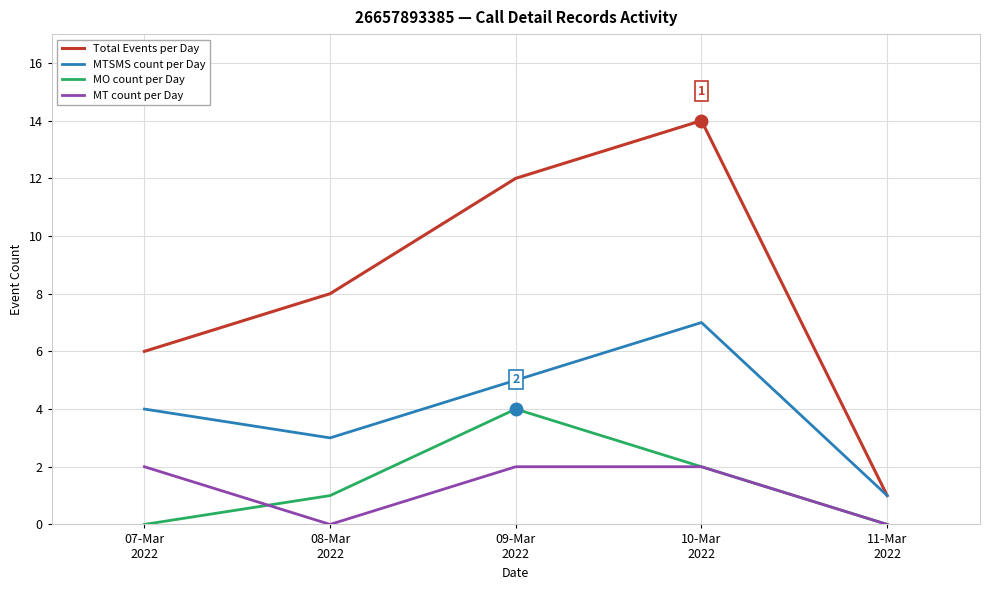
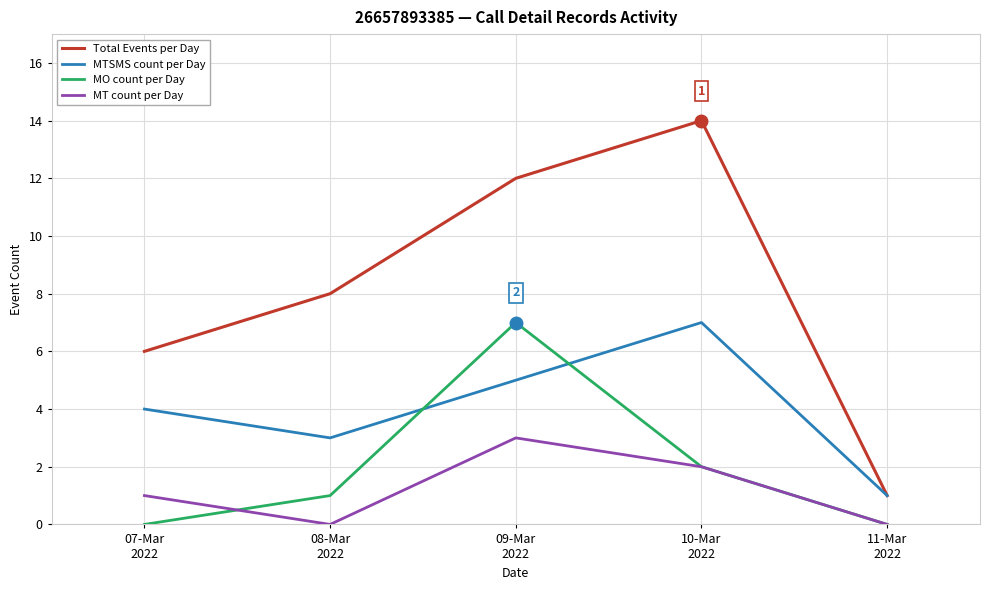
MT count per Day, 07-Mar 2022: 2 -> 1
MO count per Day, 09-Mar 2022: 4 -> 7
MT count per Day, 09-Mar 2022: 2 -> 3
